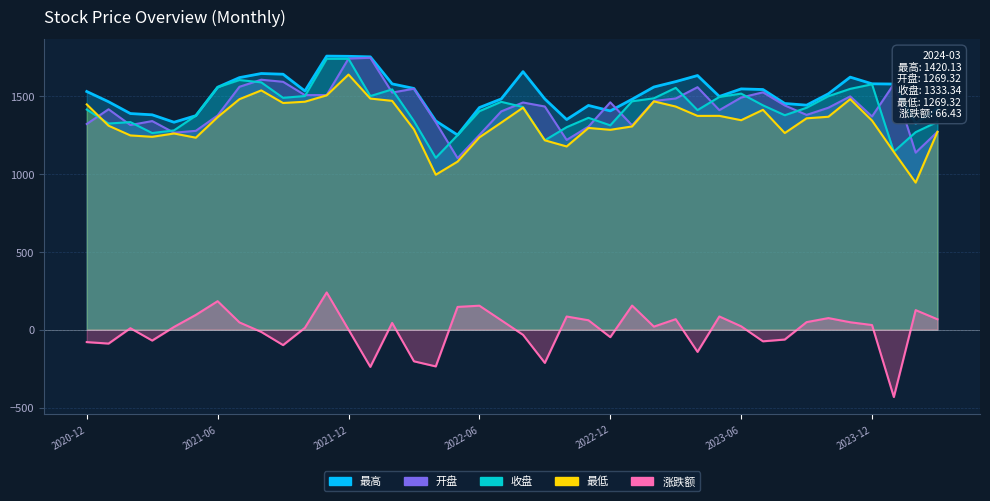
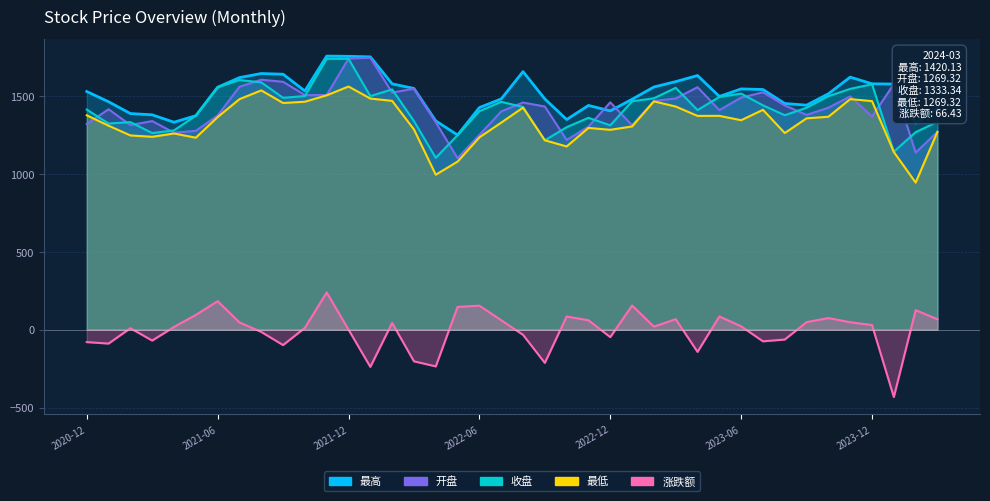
最低, 2020-12: 1450 -> 1380
最低, 2021-12: 1640 -> 1560
最低, 2023-12: 1340 -> 1470
